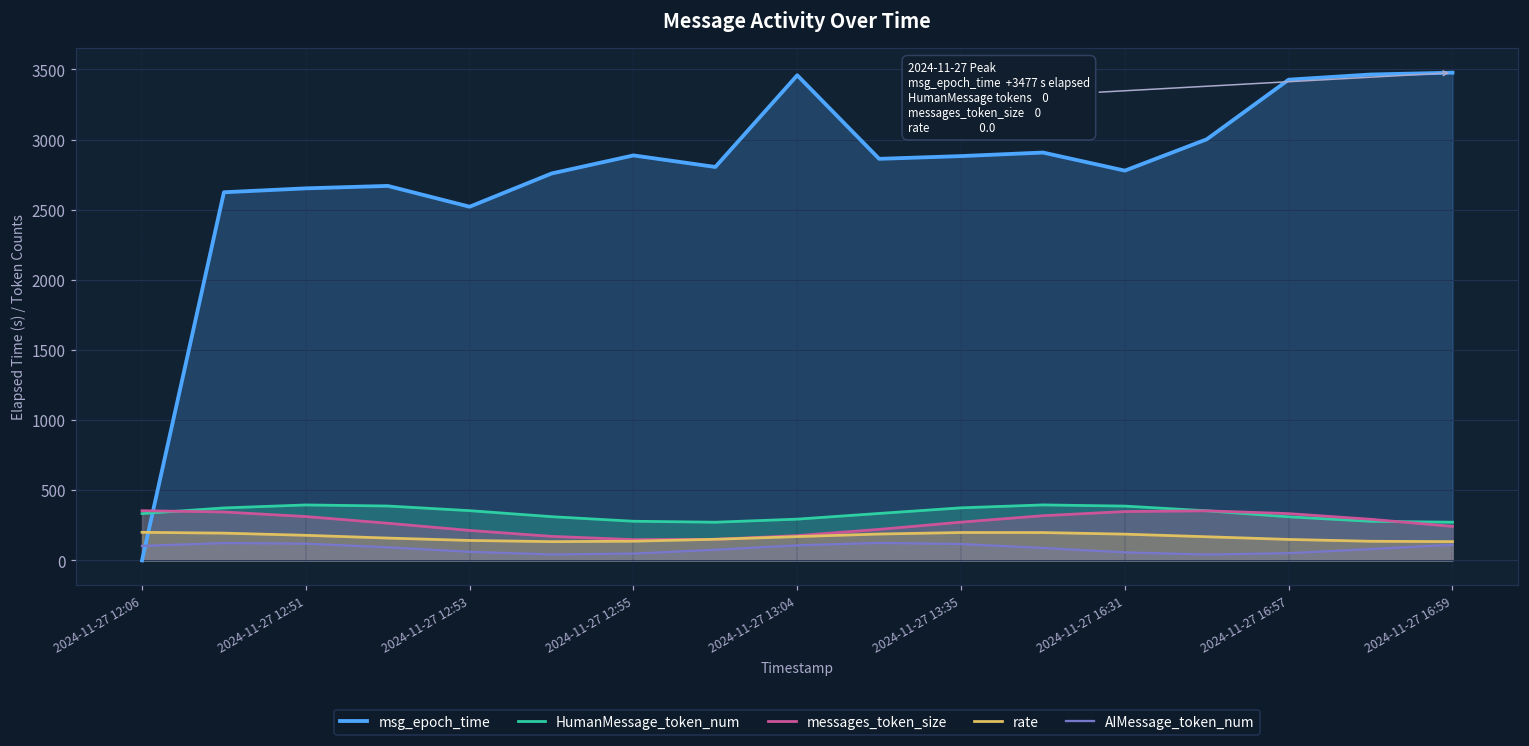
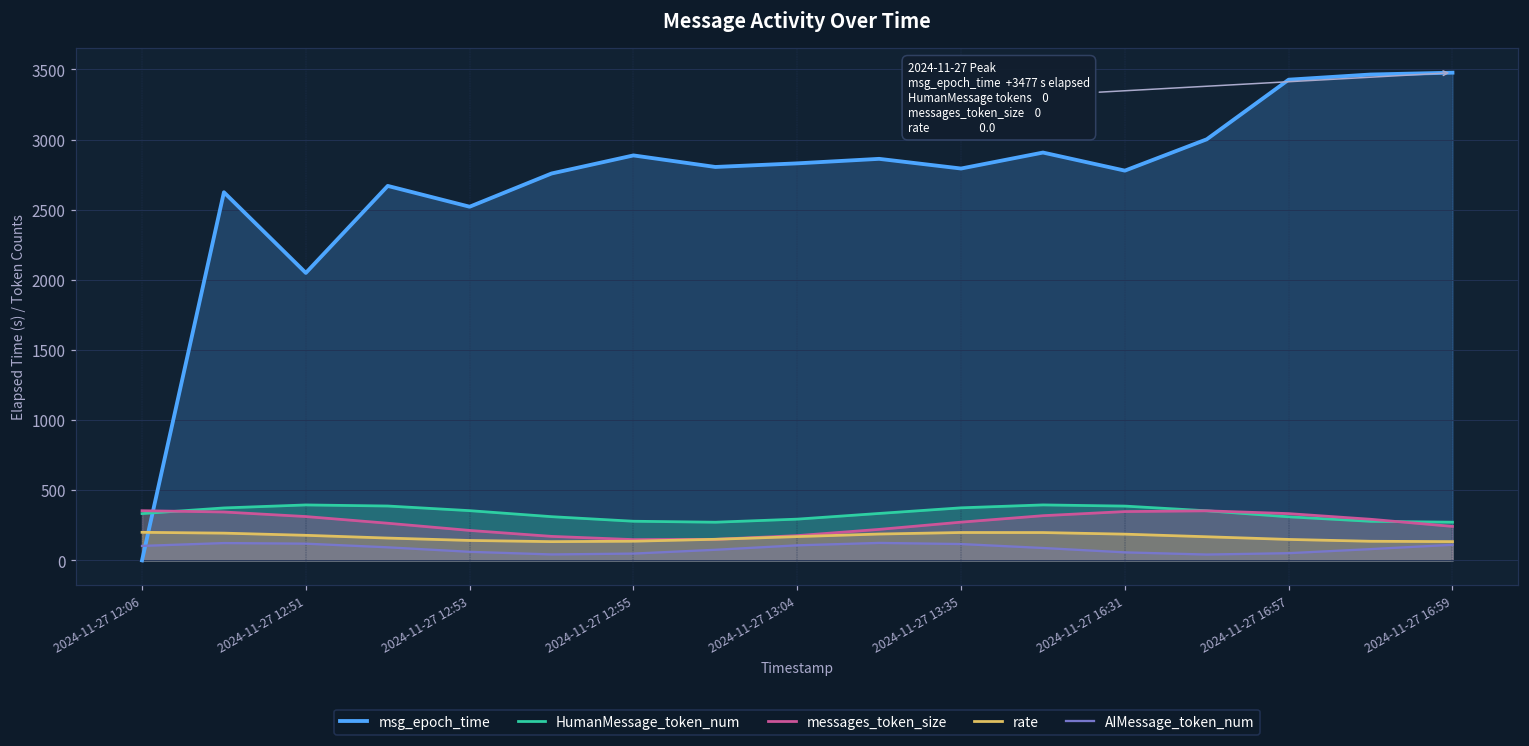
msg_epoch_time, 2024-11-27 12:51: 2650 -> 2050
msg_epoch_time, 2024-11-27 13:04: 3460 -> 2830
msg_epoch_time, 2024-11-27 13:35: 2880 -> 2790
